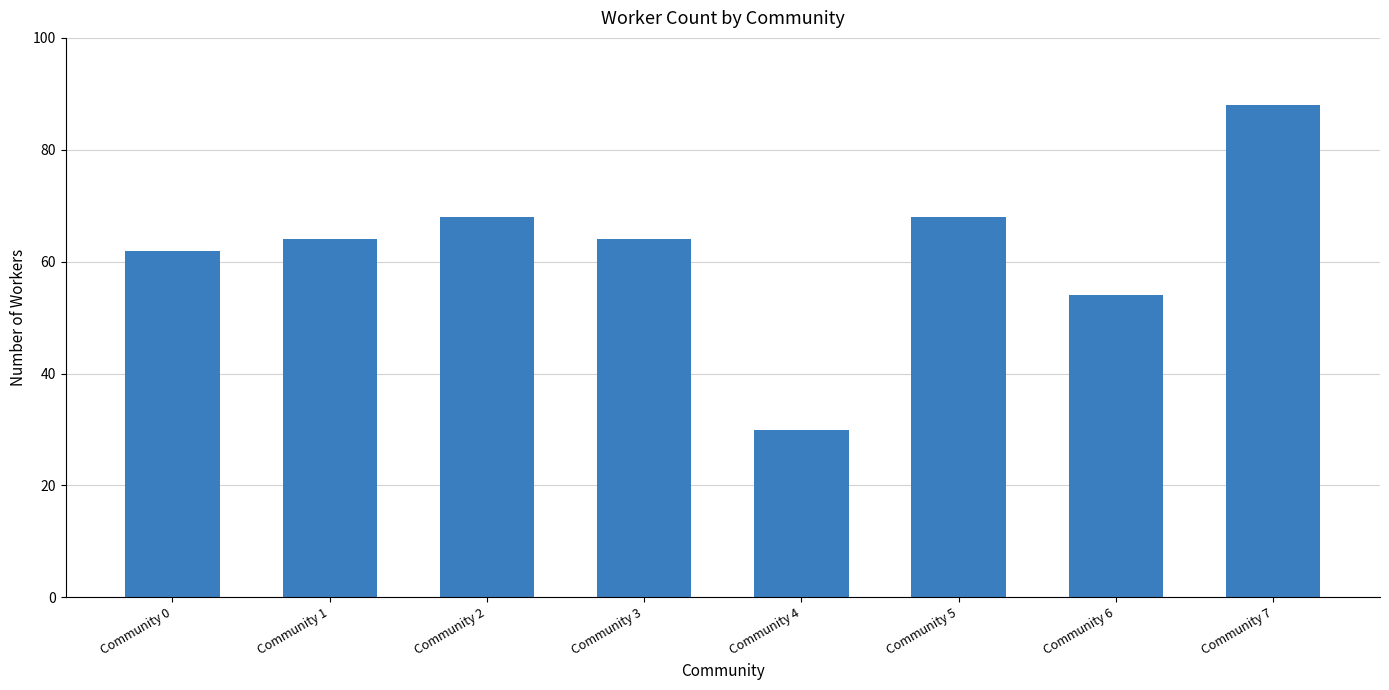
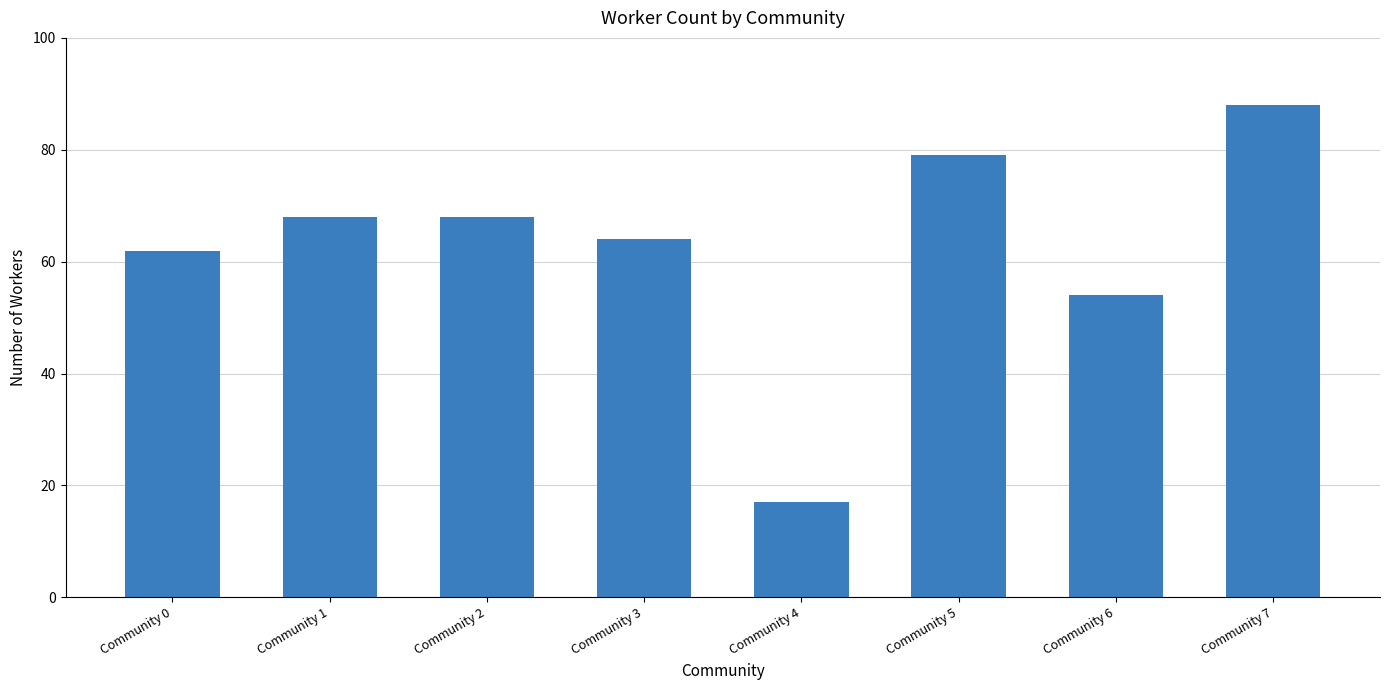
Community 1: 64 -> 68
Community 4: 30 -> 17
Community 5: 68 -> 79
